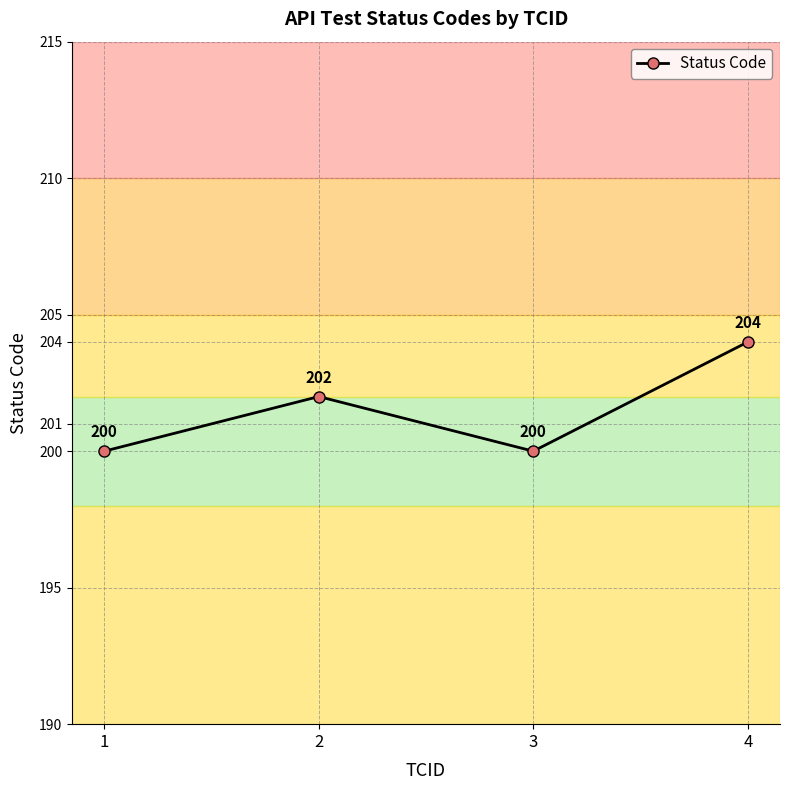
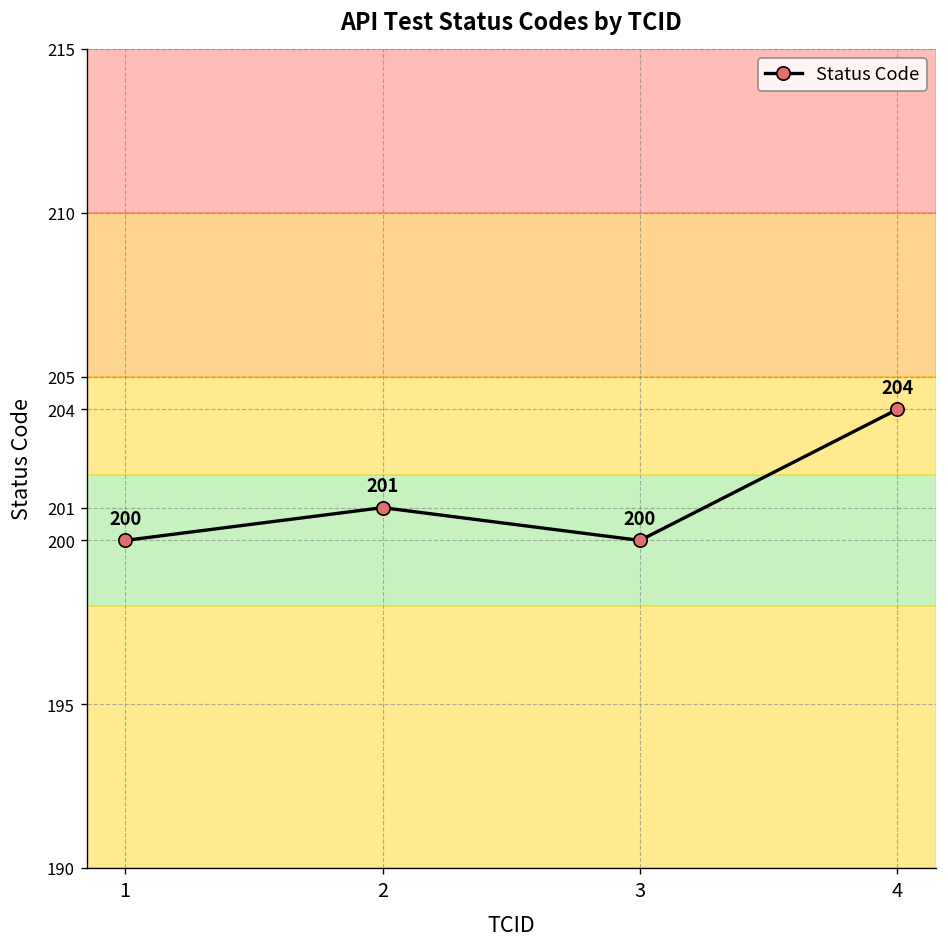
2: 202 -> 201
